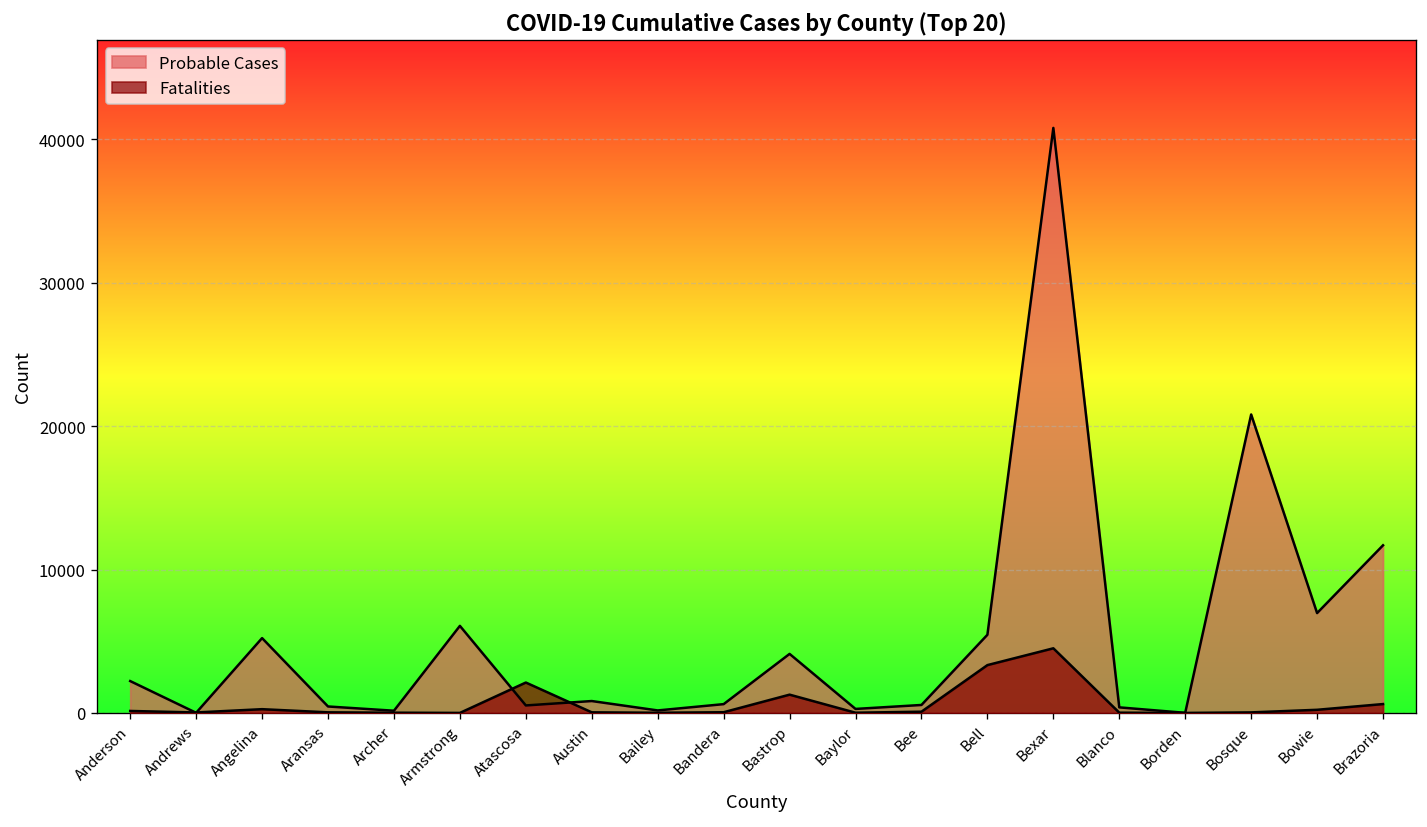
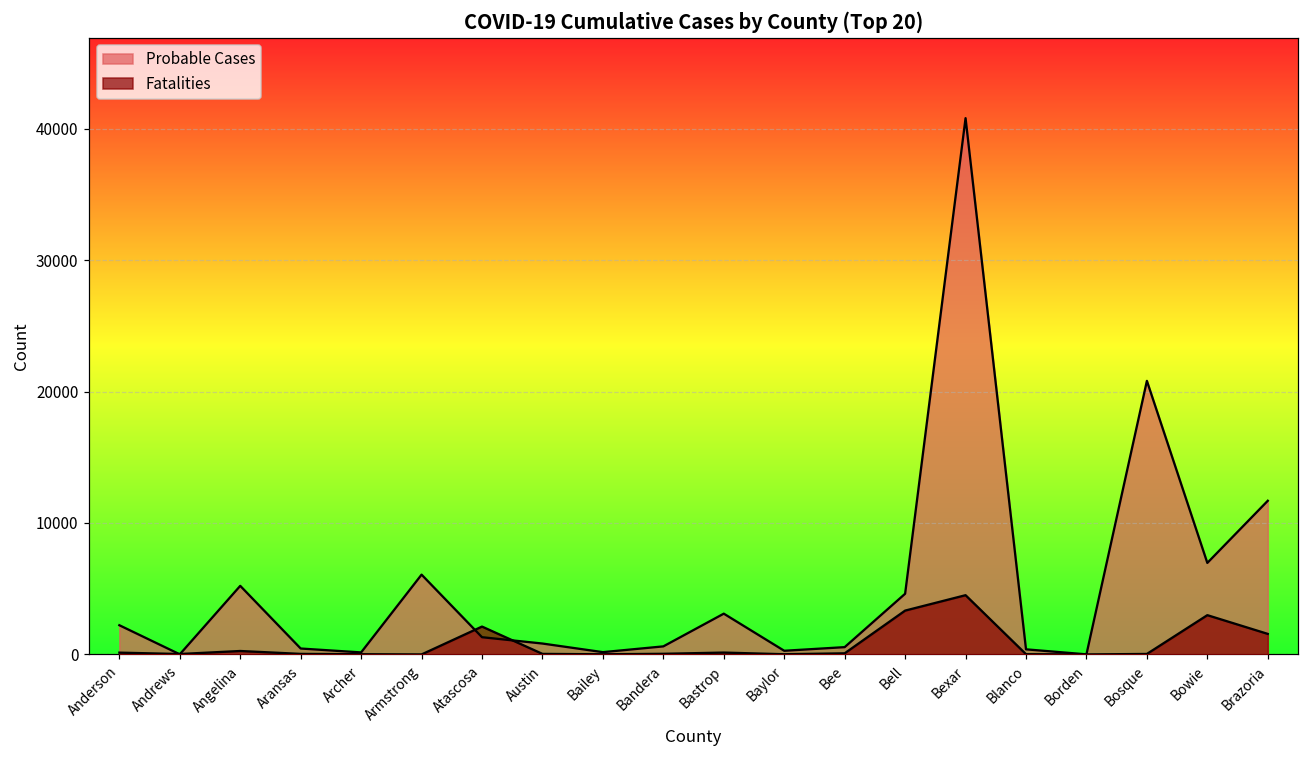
Probable Cases, Atascosa: 500 -> 1300
Probable Cases, Bastrop: 4100 -> 3100
Fatalities, Bastrop: 1300 -> 100
Probable Cases, Bell: 5500 -> 4600
Fatalities, Bowie: 200 -> 3000
Fatalities, Brazoria: 600 -> 1600
